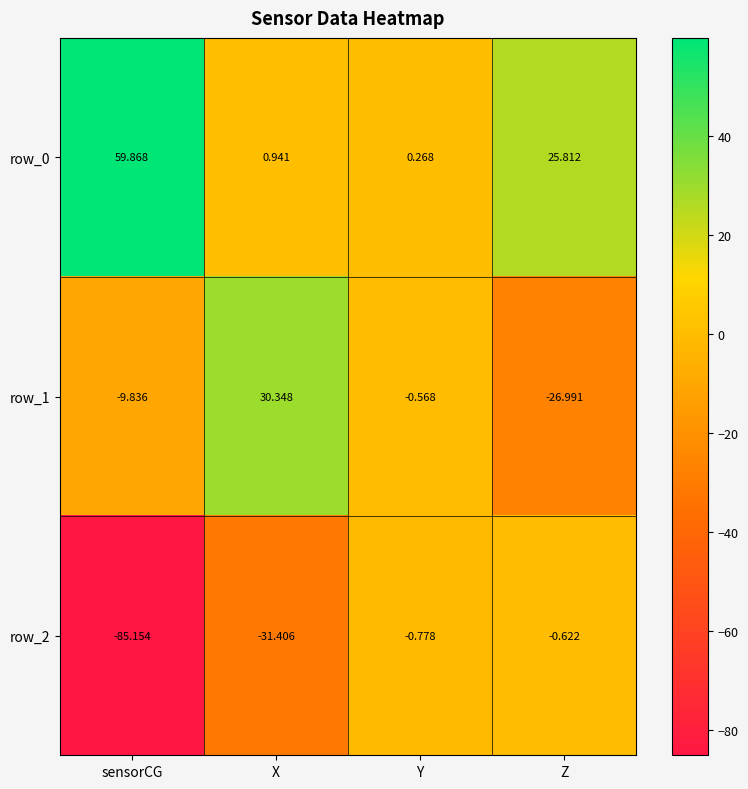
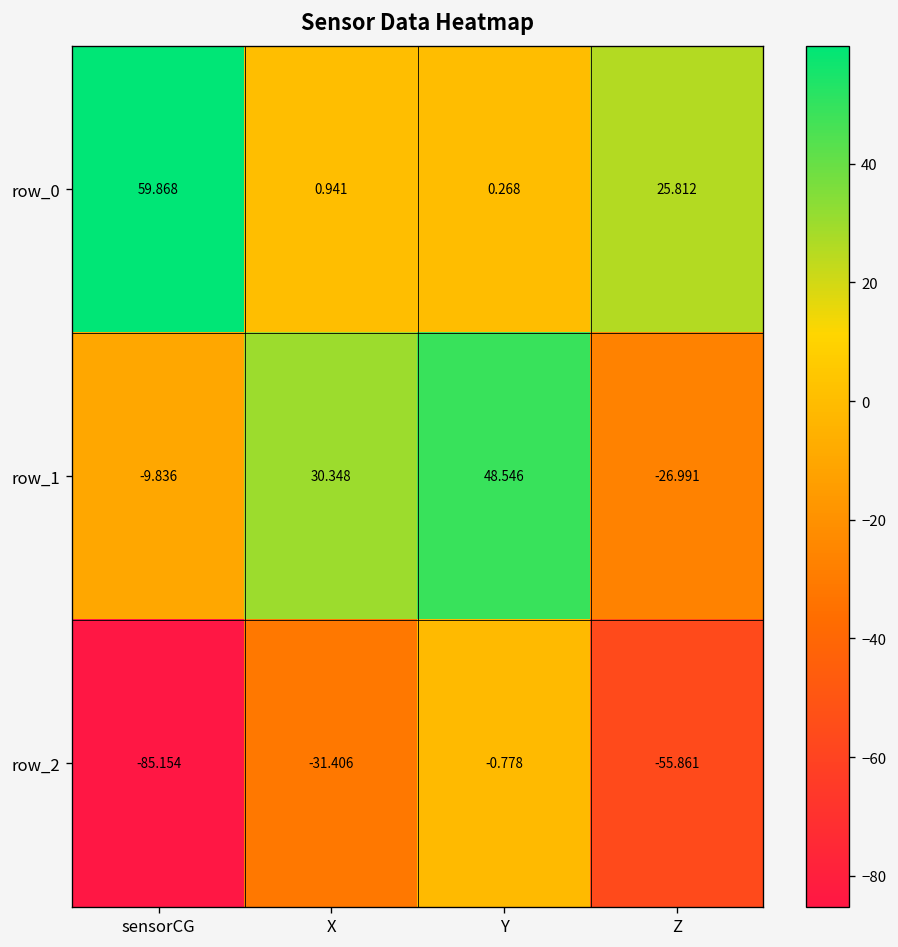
row_1, Y: -0.568 -> 48.546
row_2, Z: -0.622 -> -55.861
